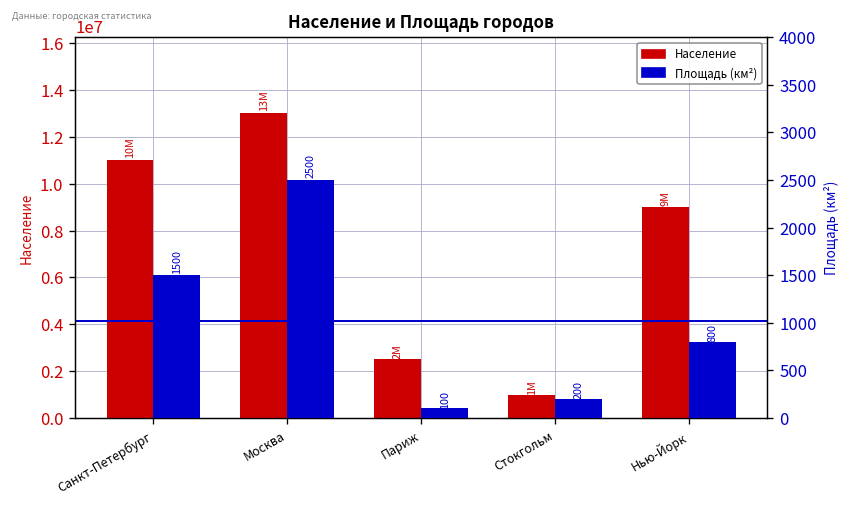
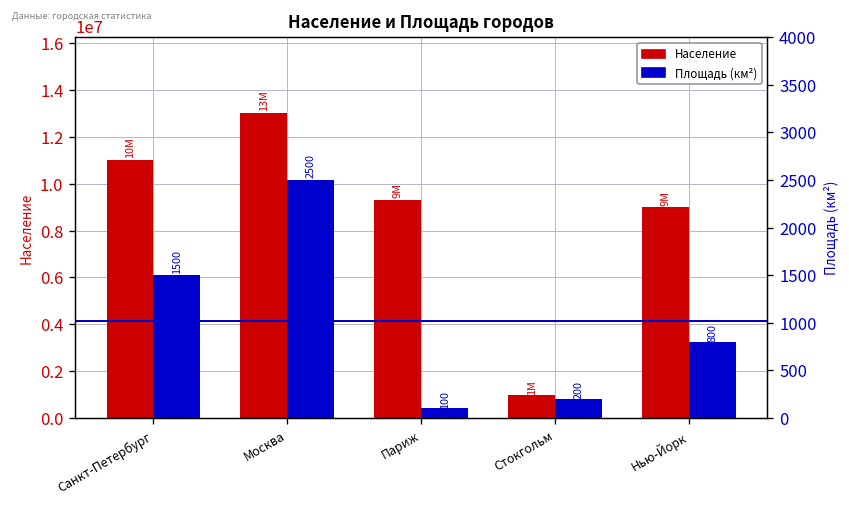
Население, Париж: 2M -> 9M
